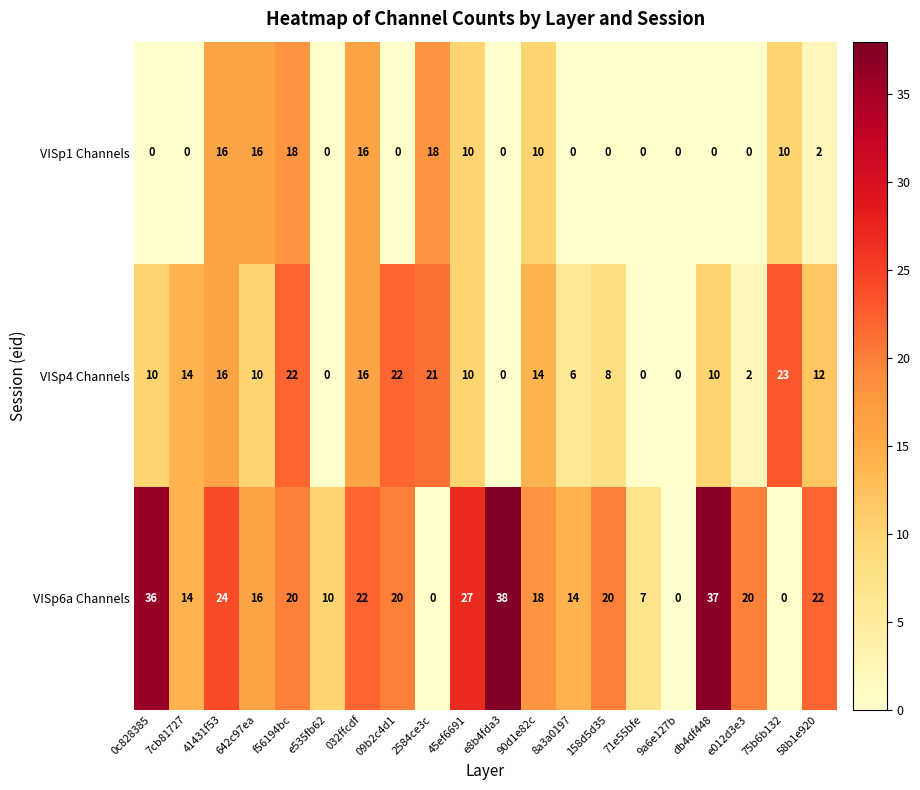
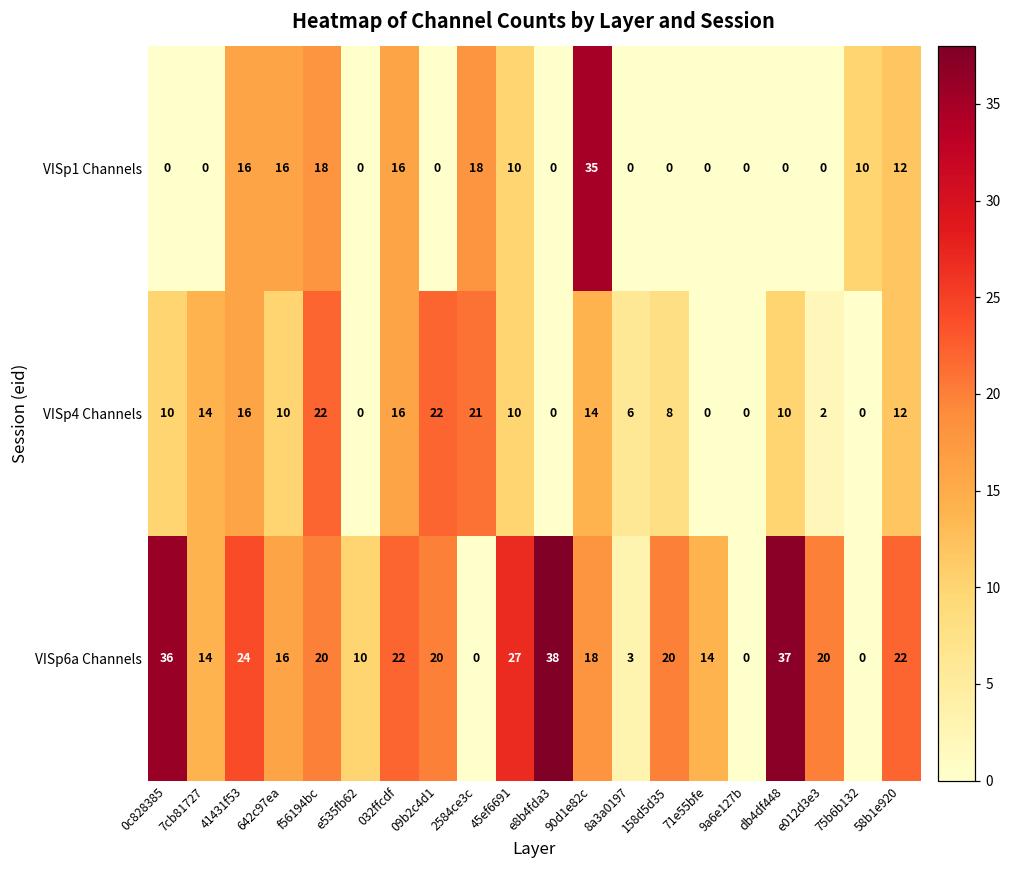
VISp1 Channels, 90d1e82c: 10 -> 35
VISp1 Channels, 58b1e920: 2 -> 12
VISp4 Channels, 75b6b132: 23 -> 0
VISp6a Channels, 8a3a0197: 14 -> 3
VISp6a Channels, 71e55bfe: 7 -> 14
